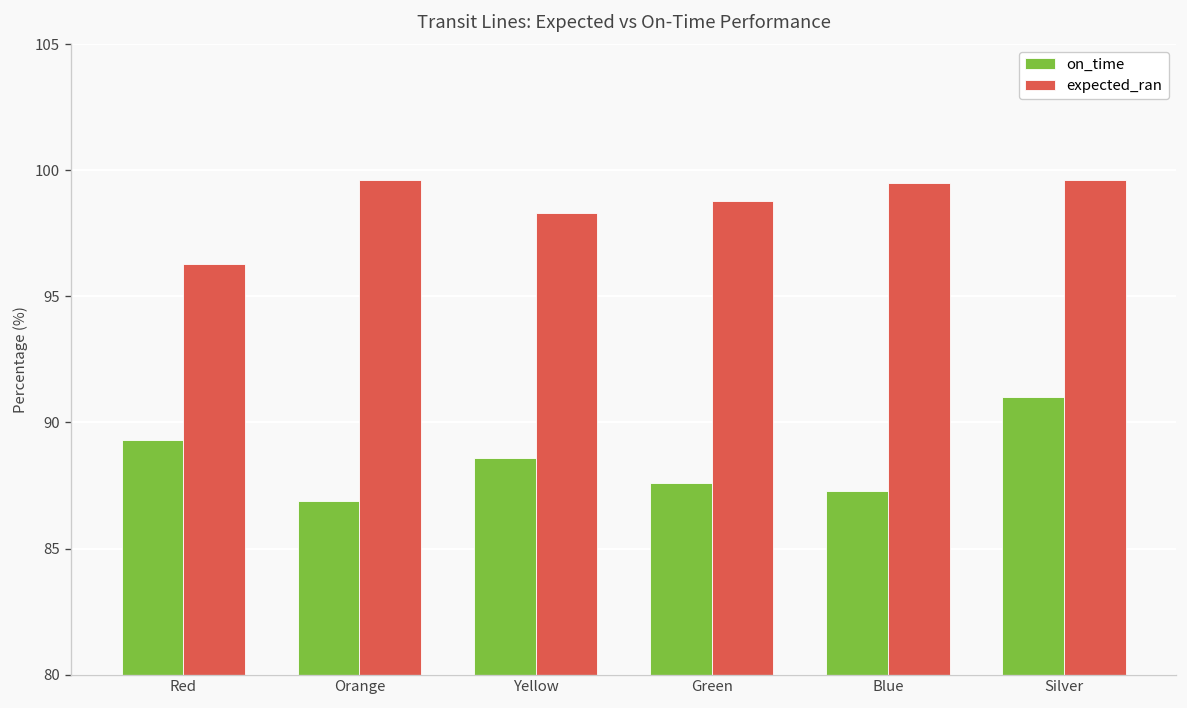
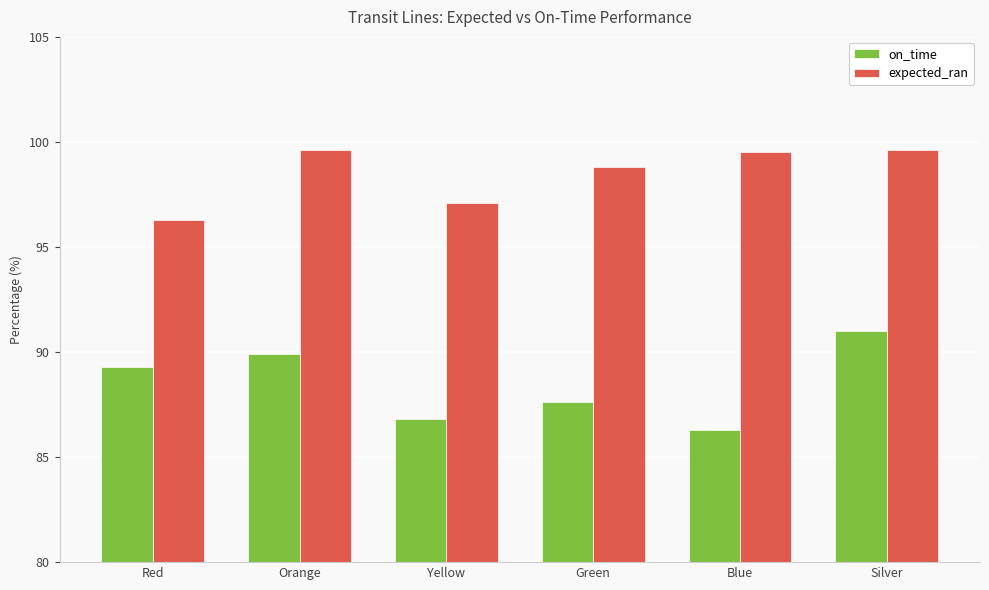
on_time, Orange: 86.9 -> 89.9
on_time, Yellow: 88.6 -> 86.8
expected_ran, Yellow: 98.3 -> 97.1
on_time, Blue: 87.3 -> 86.3
